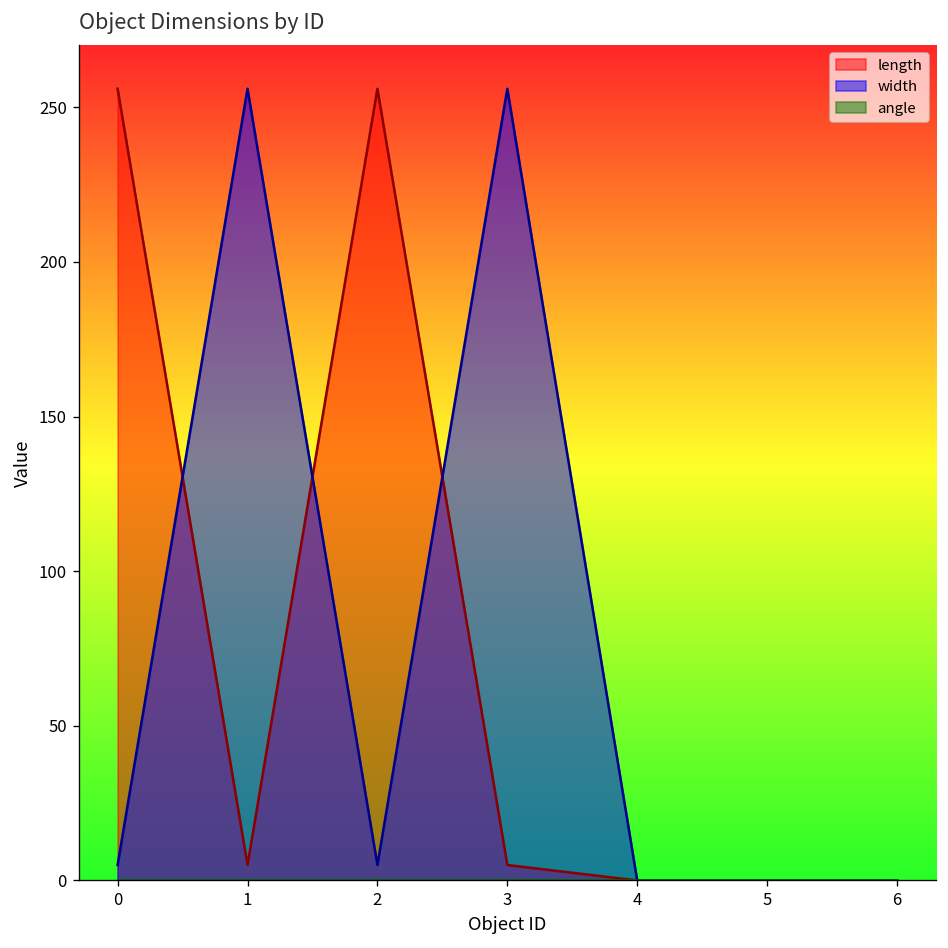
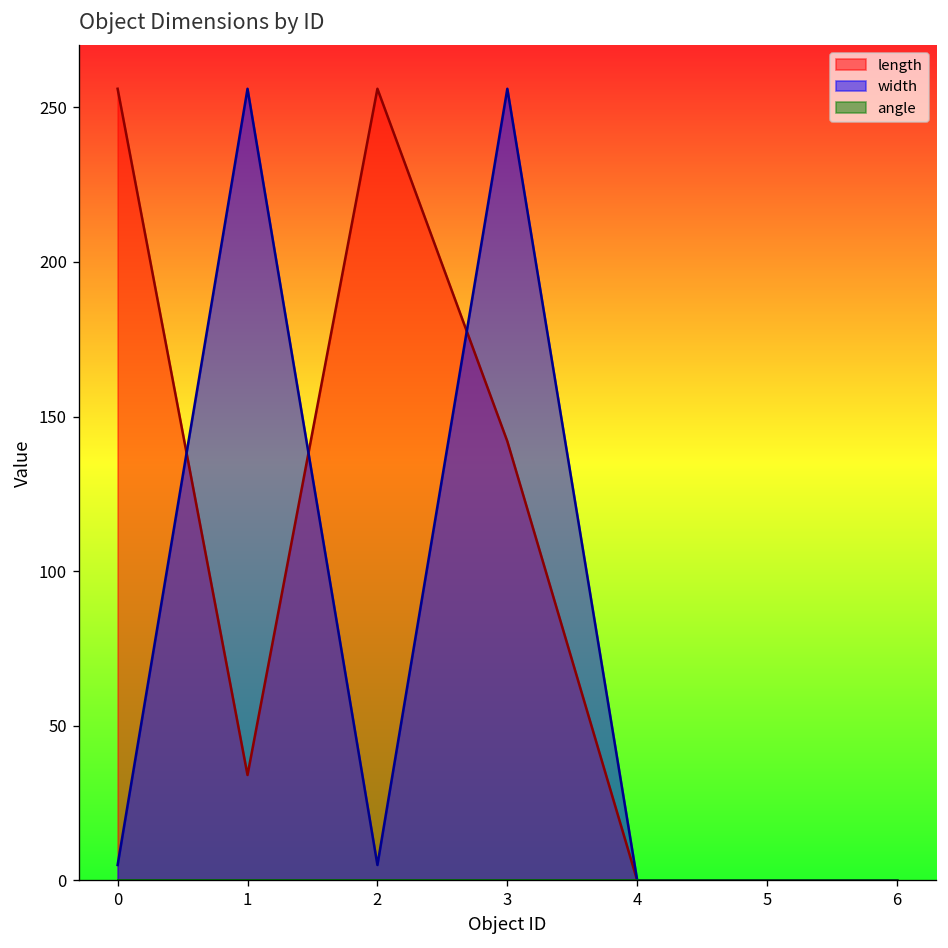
length, 1: 5 -> 34
length, 3: 5 -> 142
